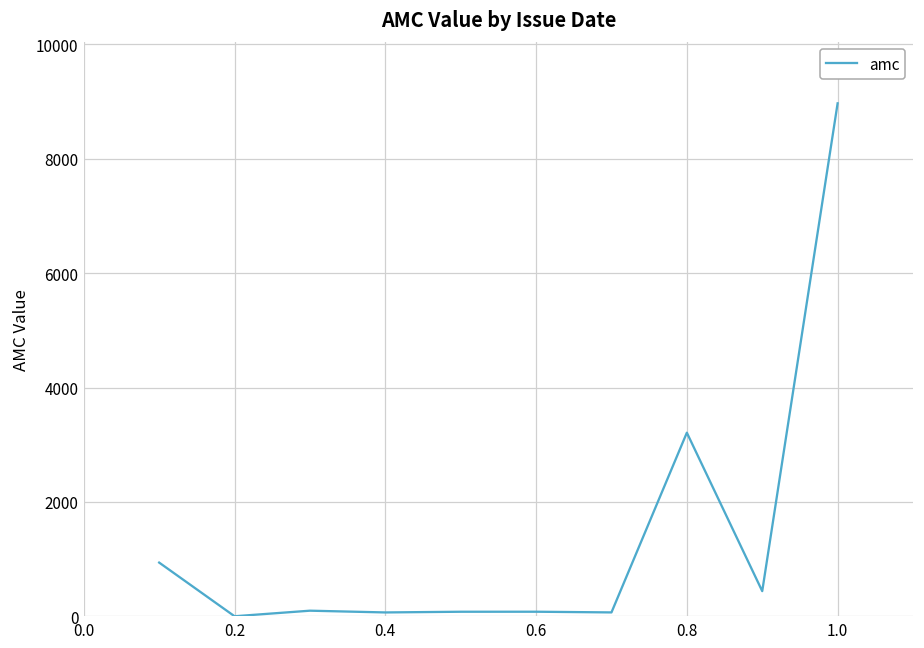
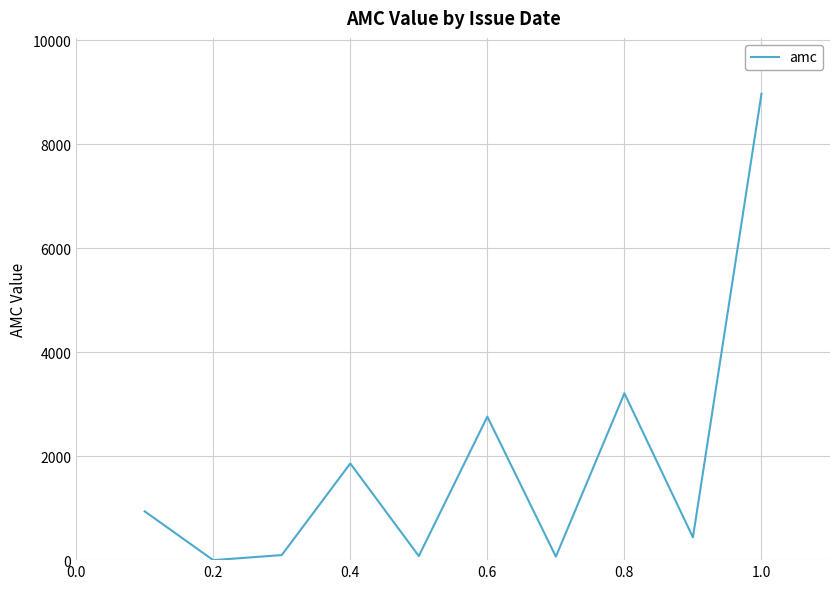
0.4: 100 -> 1900
0.6: 100 -> 2800
